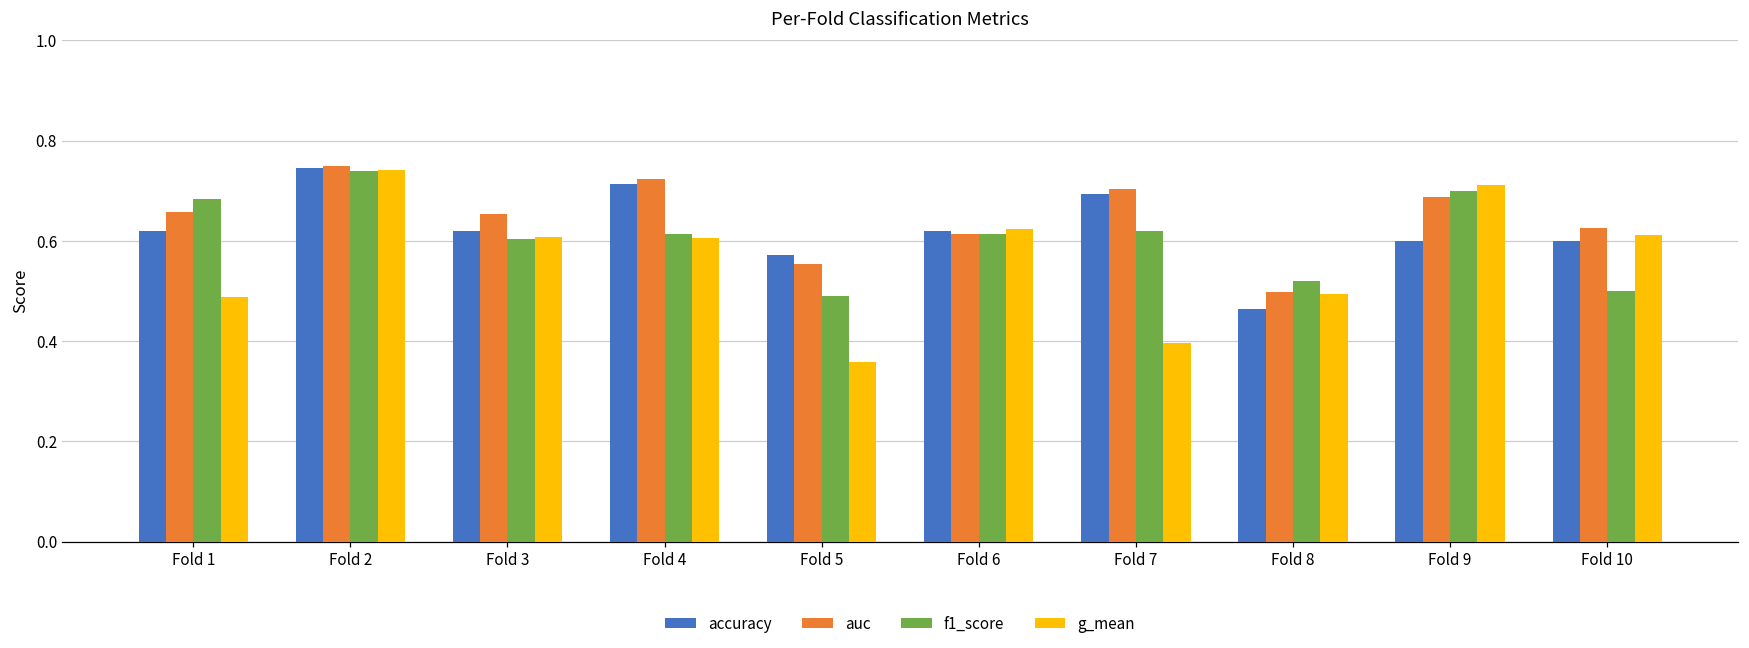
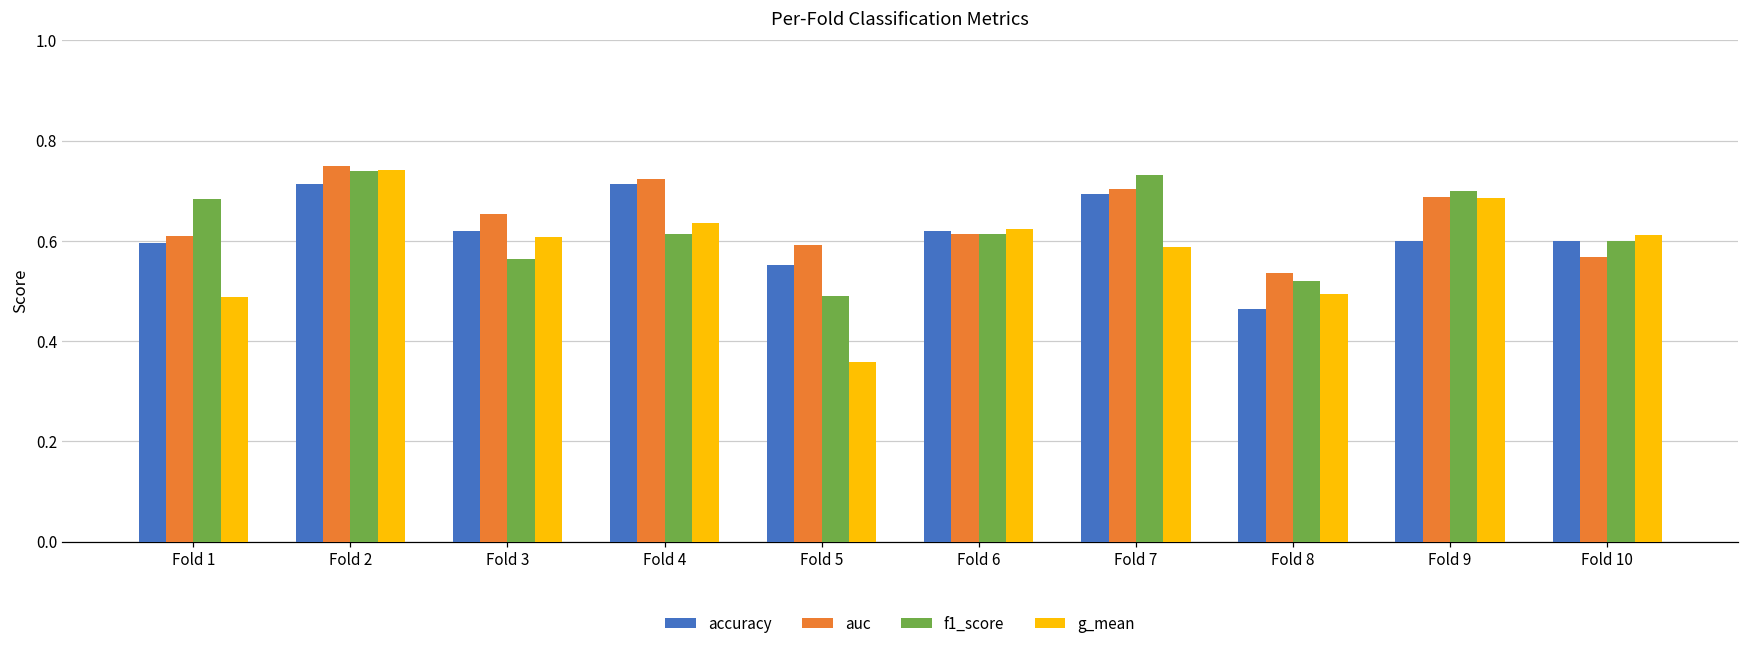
accuracy, Fold 1: 0.62 -> 0.60
auc, Fold 1: 0.66 -> 0.61
accuracy, Fold 2: 0.75 -> 0.71
f1_score, Fold 3: 0.60 -> 0.56
g_mean, Fold 4: 0.61 -> 0.64
accuracy, Fold 5: 0.57 -> 0.55
auc, Fold 5: 0.55 -> 0.59
f1_score, Fold 7: 0.62 -> 0.73
g_mean, Fold 7: 0.40 -> 0.59
auc, Fold 8: 0.50 -> 0.54
g_mean, Fold 9: 0.71 -> 0.68
auc, Fold 10: 0.63 -> 0.57
f1_score, Fold 10: 0.5 -> 0.6
